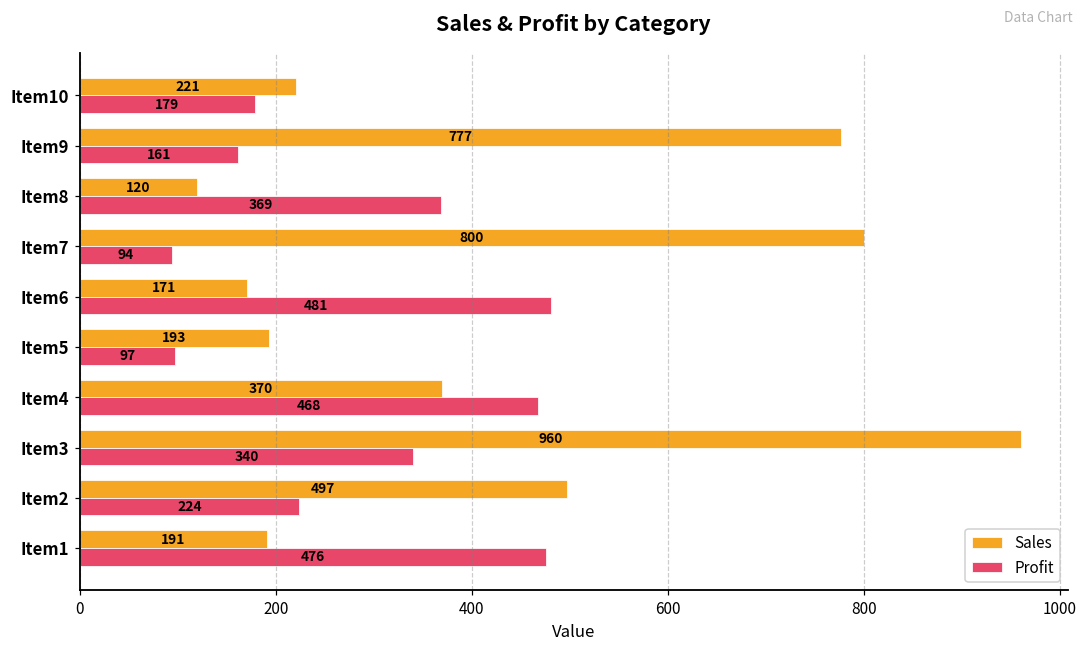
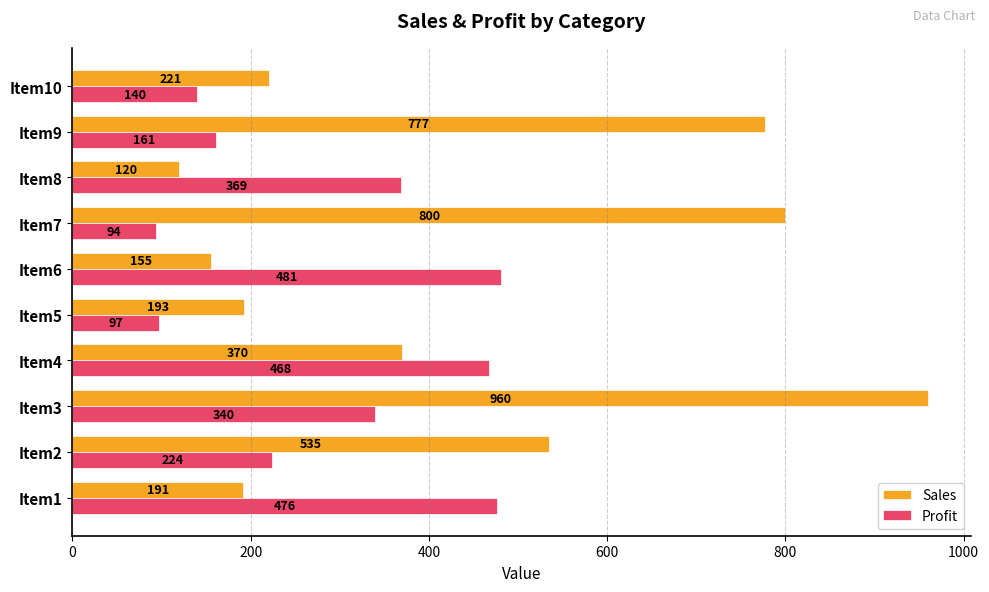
Profit, Item10: 179 -> 140
Sales, Item6: 171 -> 155
Sales, Item2: 497 -> 535
